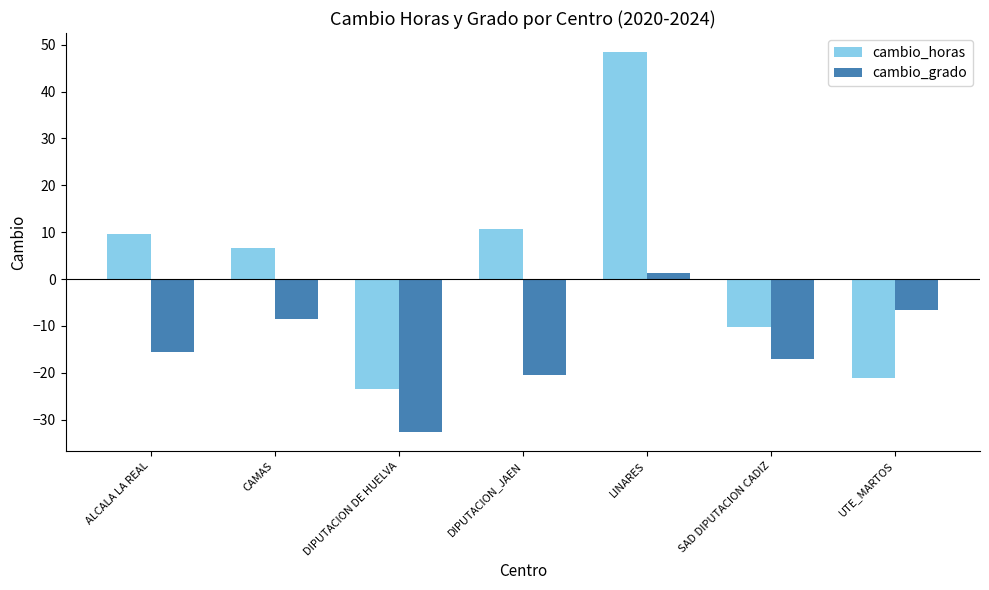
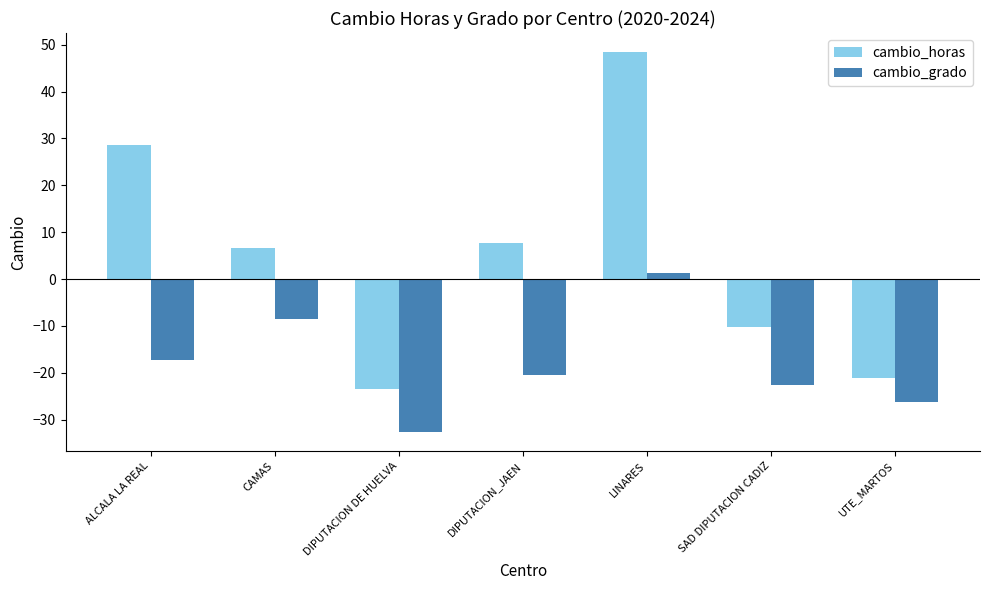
cambio_horas, ALCALA LA REAL: 10 -> 29
cambio_grado, ALCALA LA REAL: -16 -> -17
cambio_horas, DIPUTACION_JAEN: 11 -> 8
cambio_grado, SAD DIPUTACION CADIZ: -17 -> -23
cambio_grado, UTE_MARTOS: -7 -> -26
